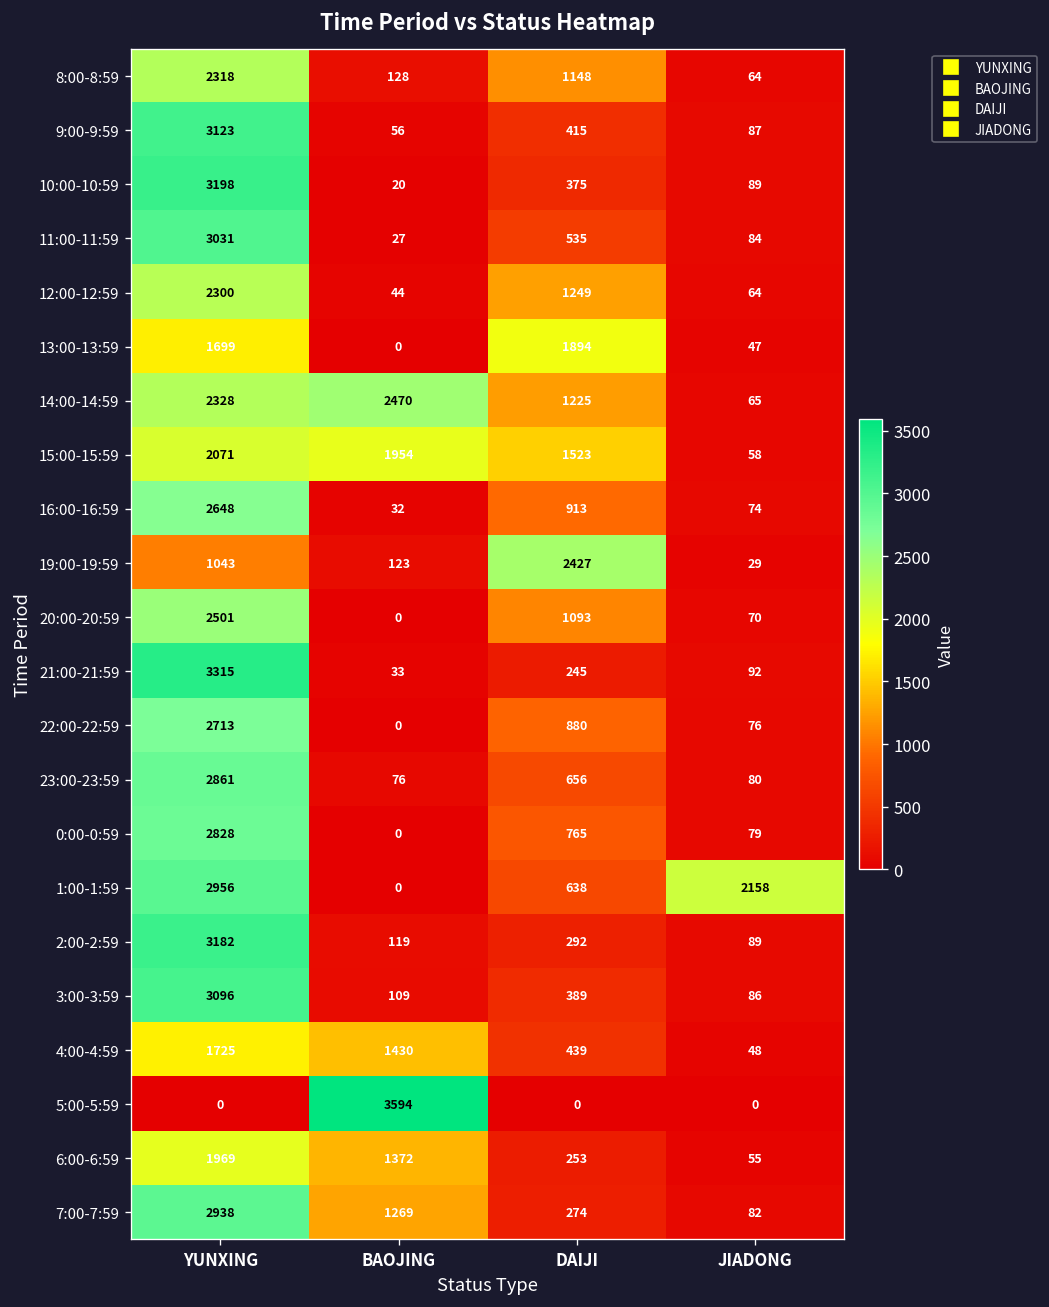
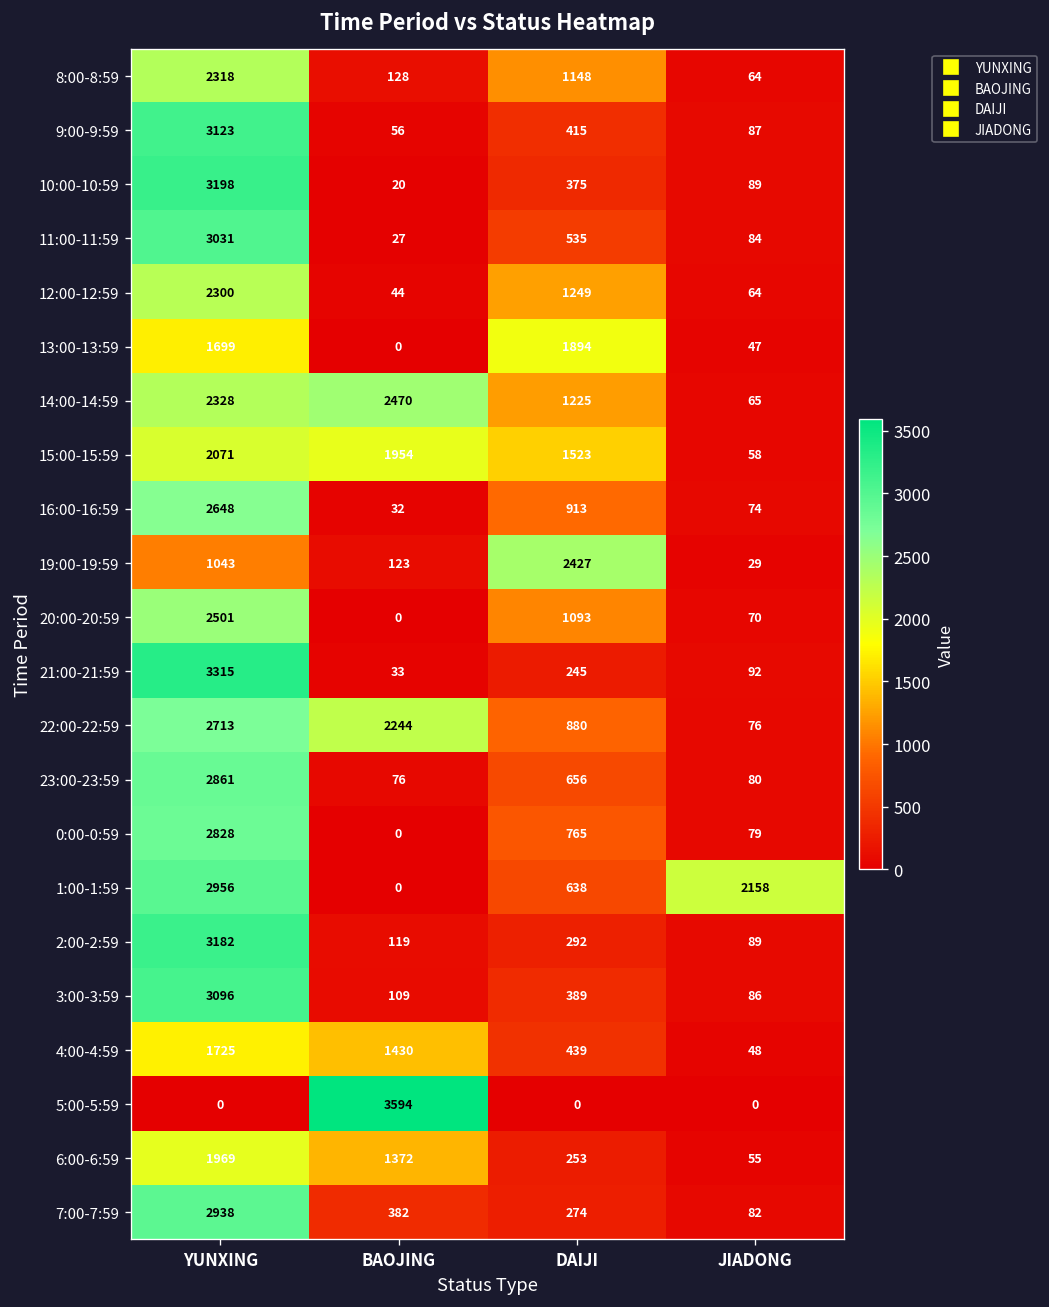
22:00-22:59, BAOJING: 0 -> 2244
7:00-7:59, BAOJING: 1269 -> 382
